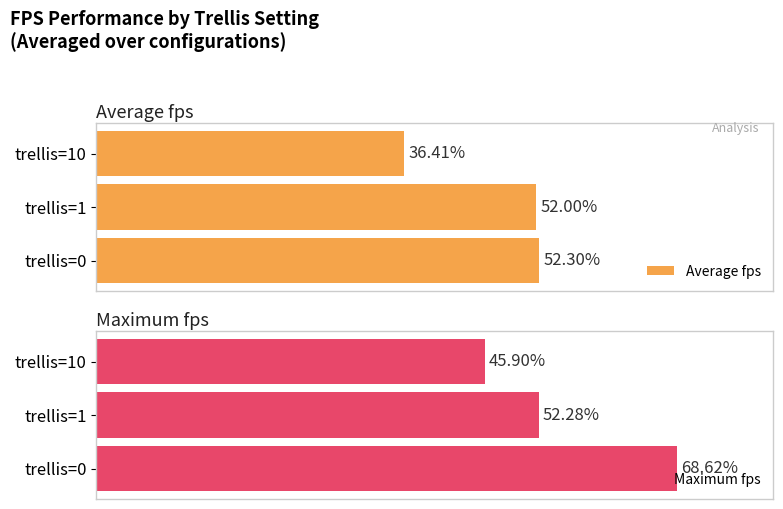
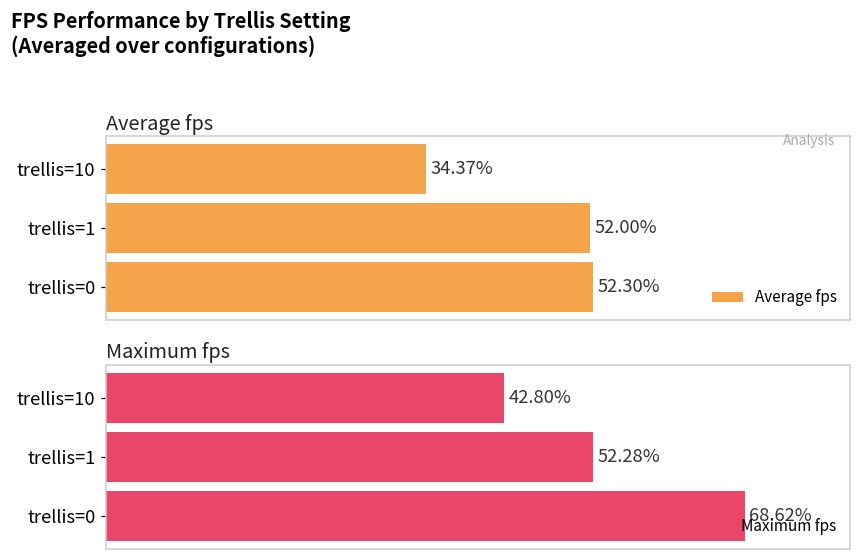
Average fps, trellis=10: 36.41% -> 34.37%
Maximum fps, trellis=10: 45.90% -> 42.80%
